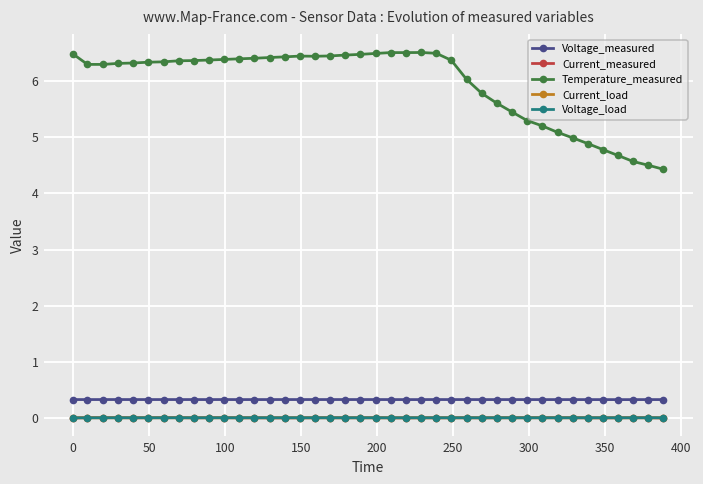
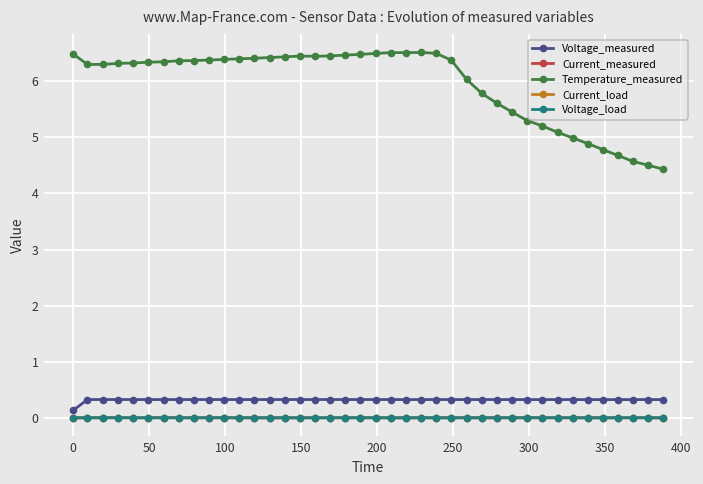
Voltage_measured, 0: 0.3 -> 0.1
